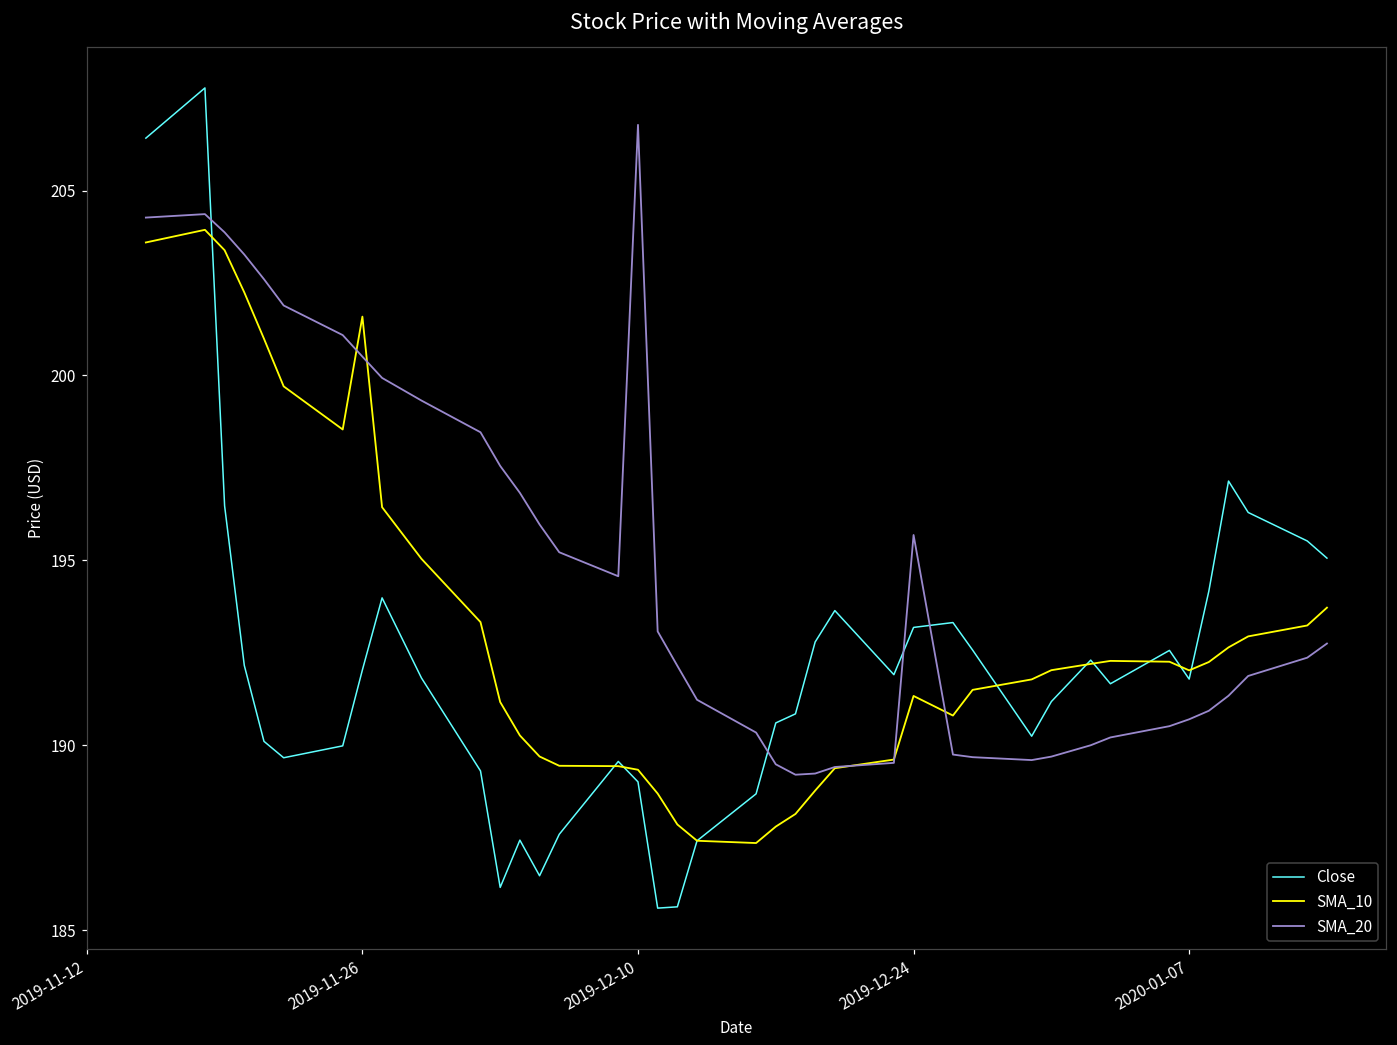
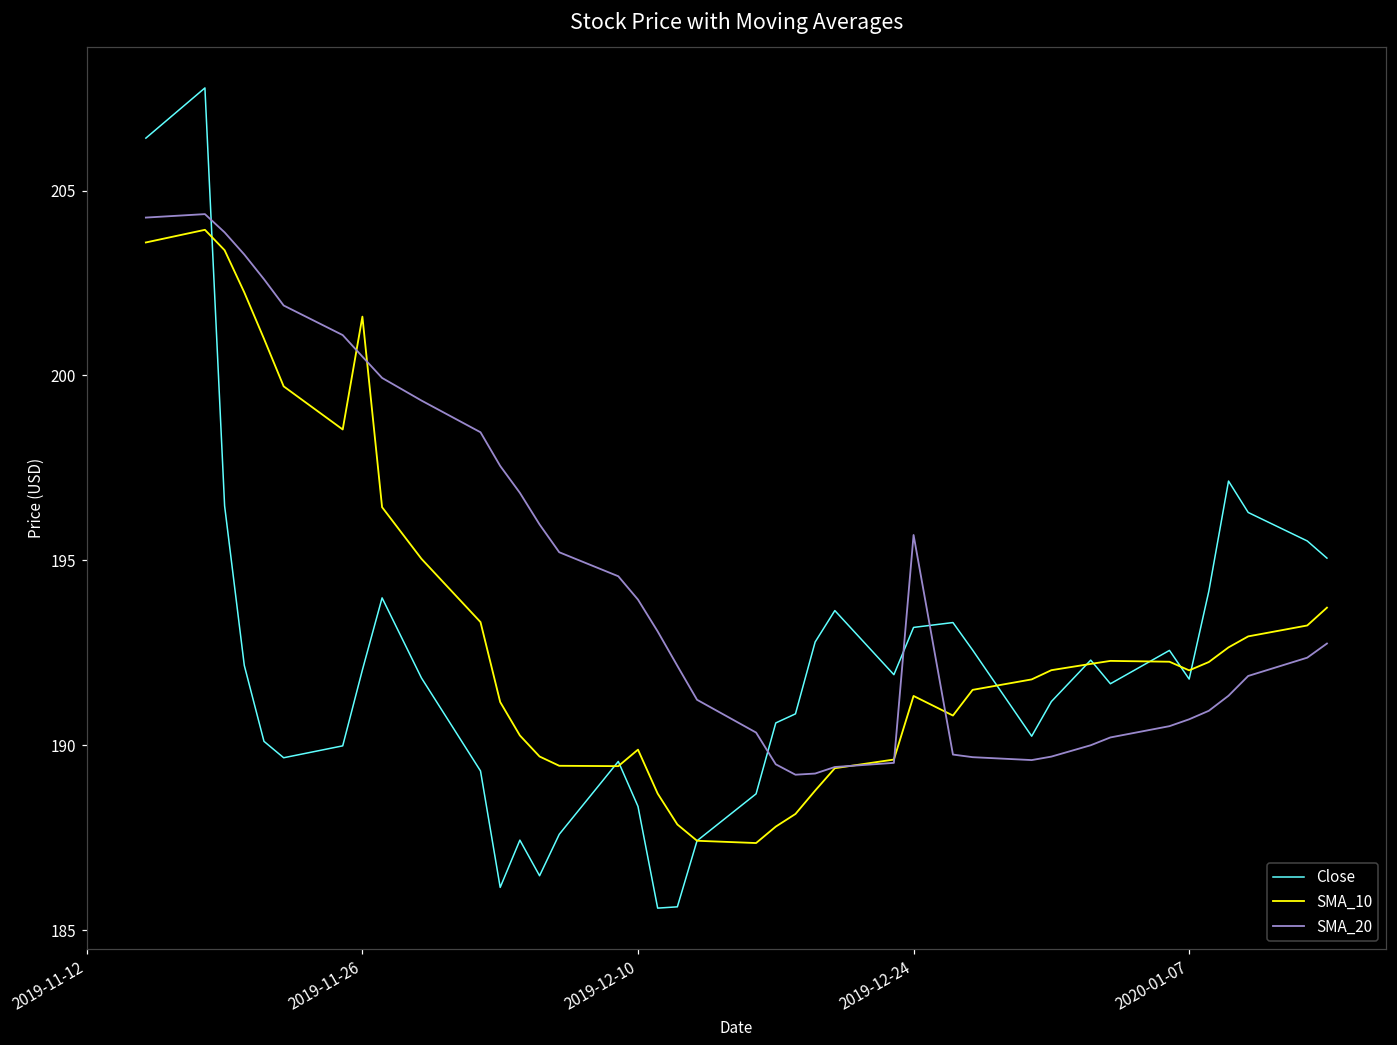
Close, 2019-12-10: 189.0 -> 188.3
SMA_10, 2019-12-10: 189.3 -> 189.9
SMA_20, 2019-12-10: 206.8 -> 193.9
